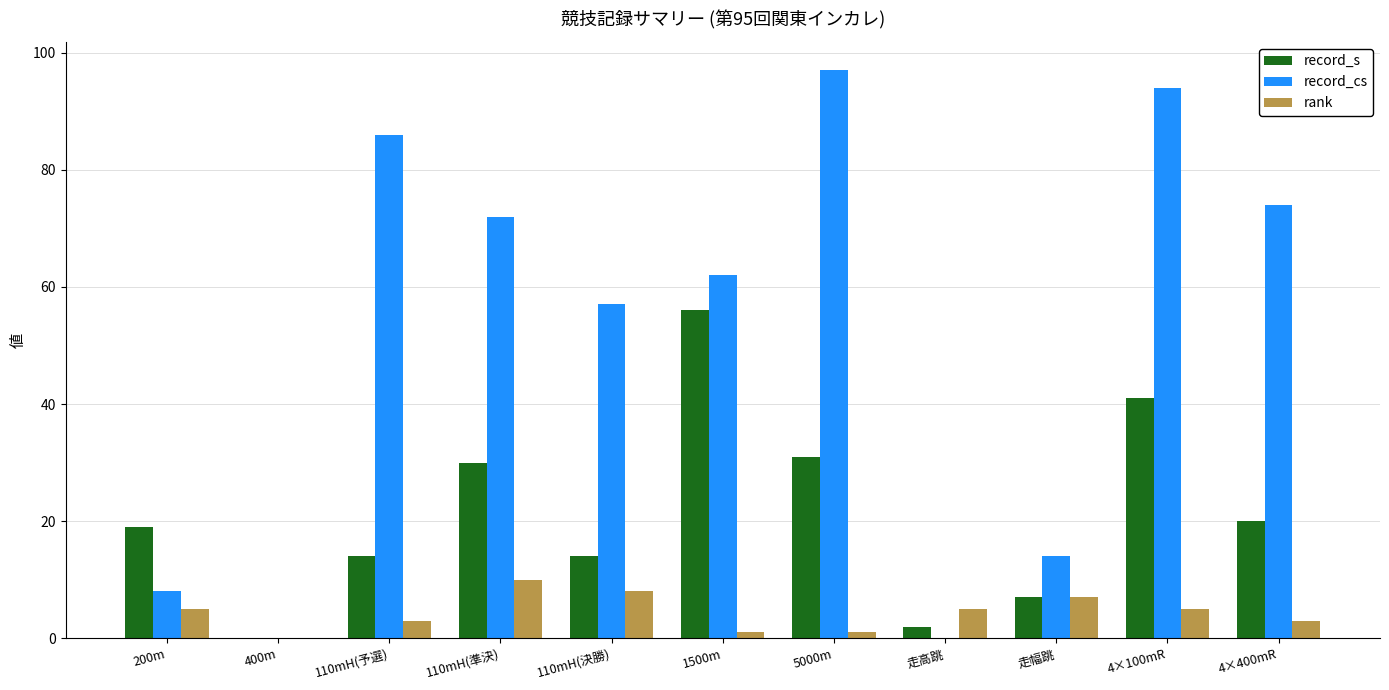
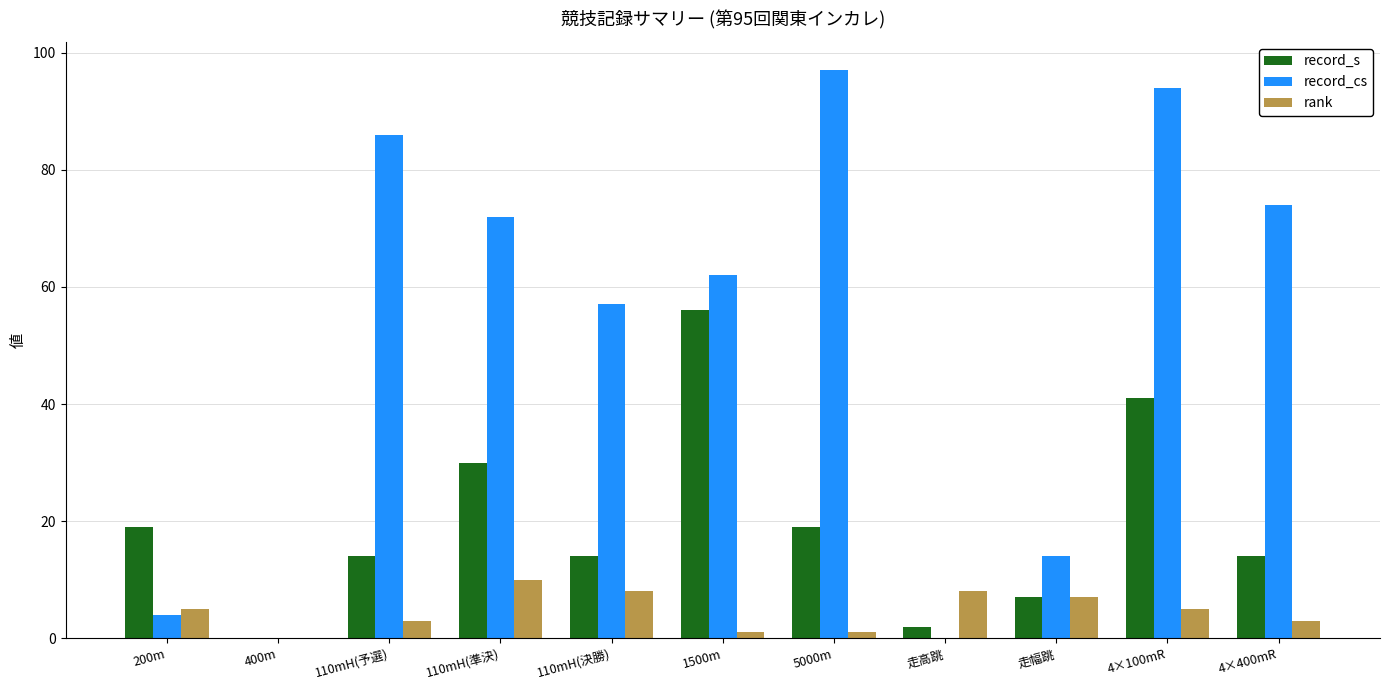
record_cs, 200m: 8 -> 4
record_s, 5000m: 31 -> 19
rank, 走高跳: 5 -> 8
record_s, 4×400mR: 20 -> 14
